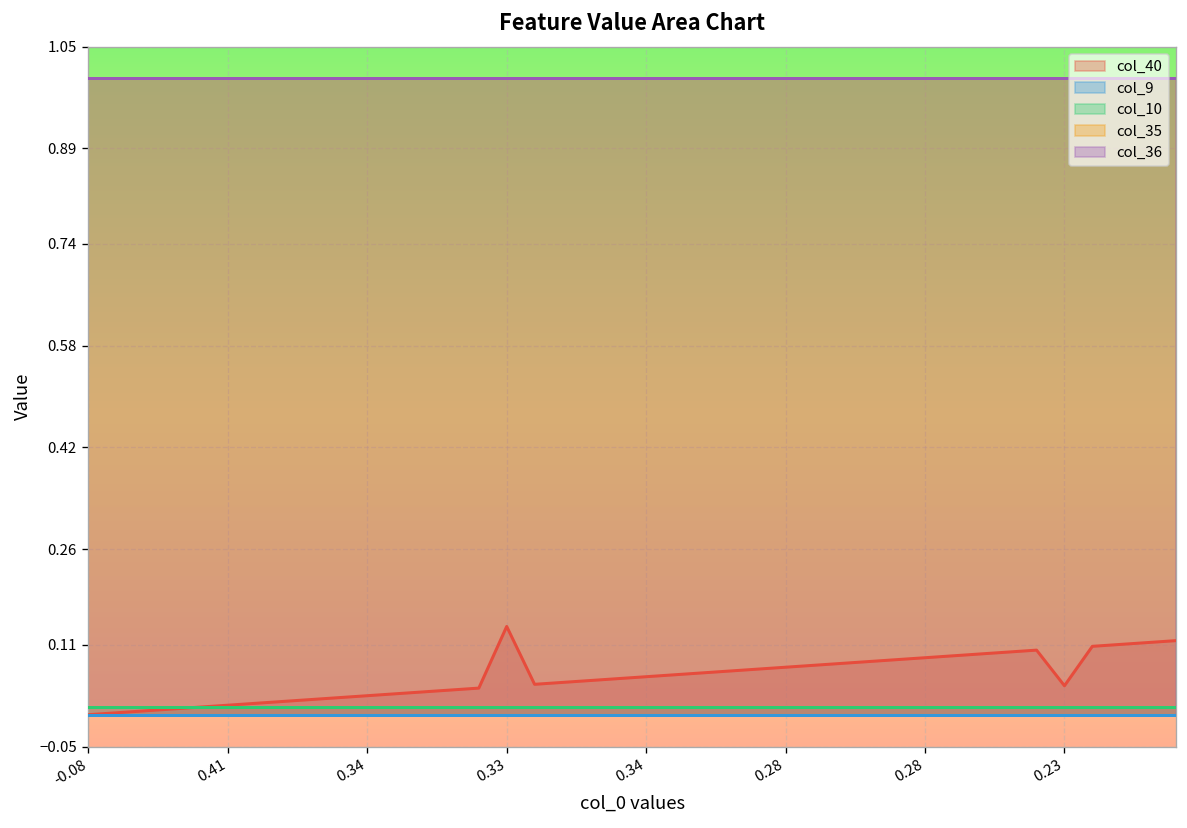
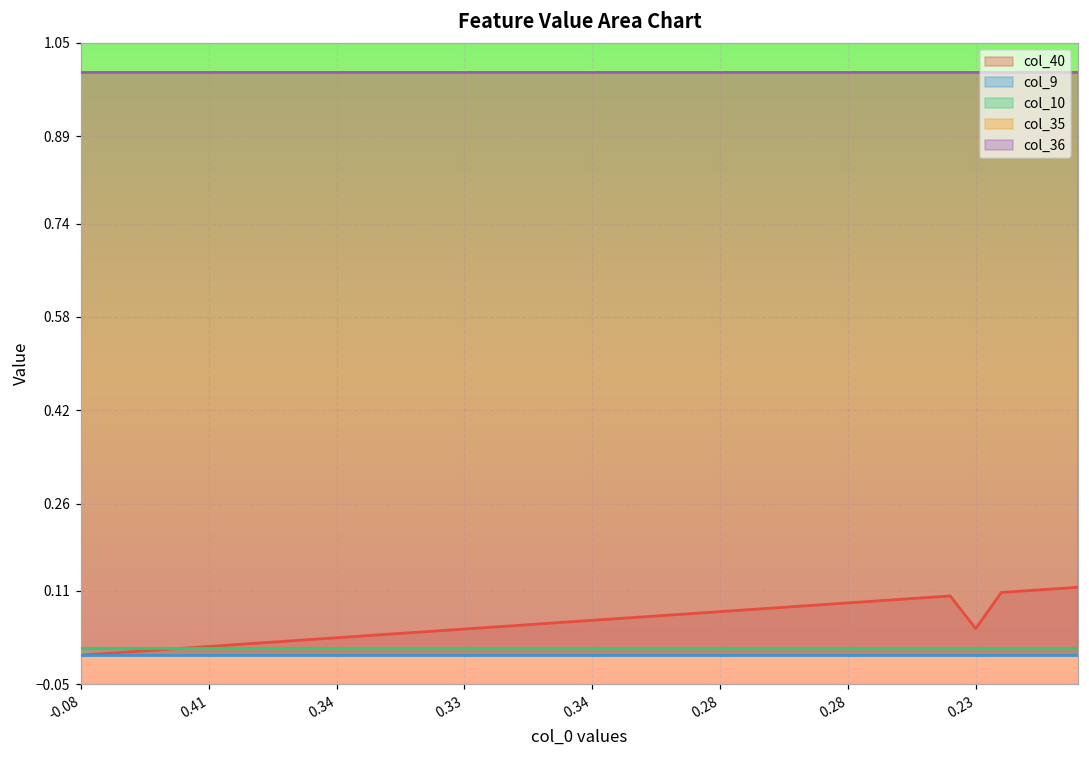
col_40, 0.33: 0.14 -> 0.04
